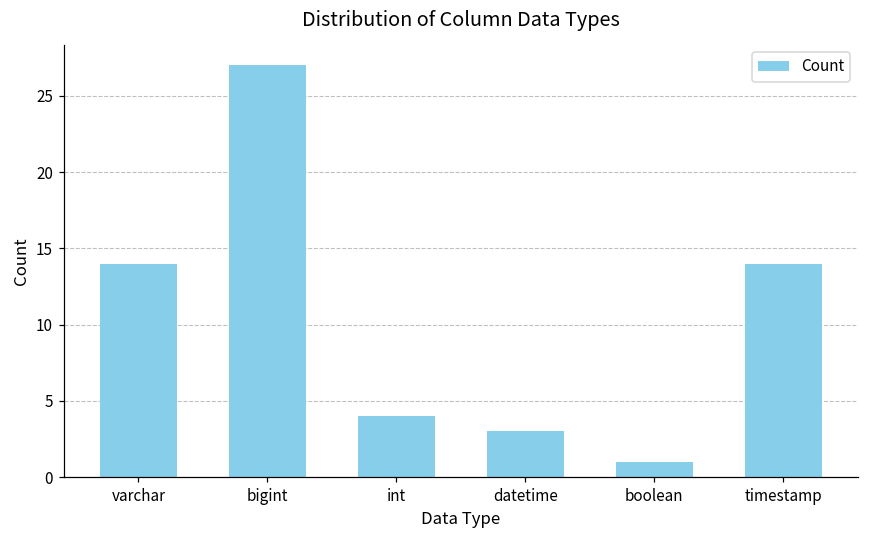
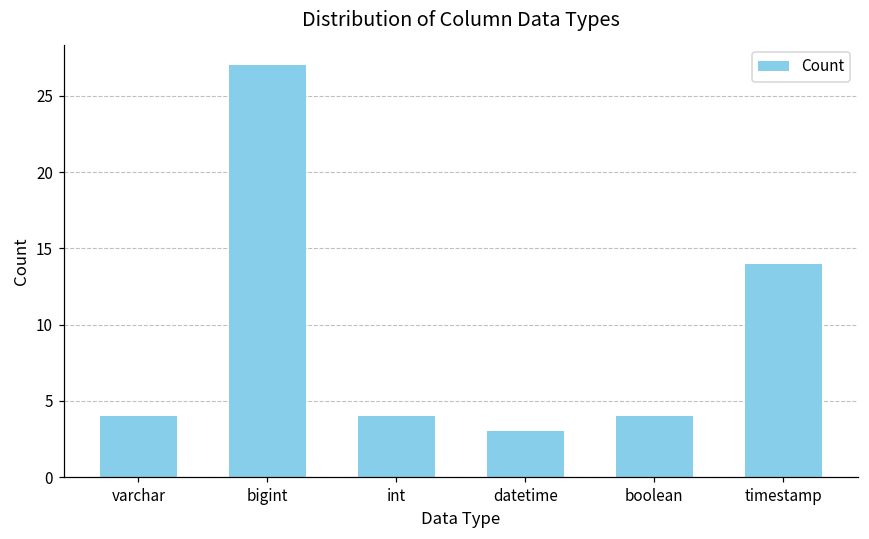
varchar: 14 -> 4
boolean: 1 -> 4
